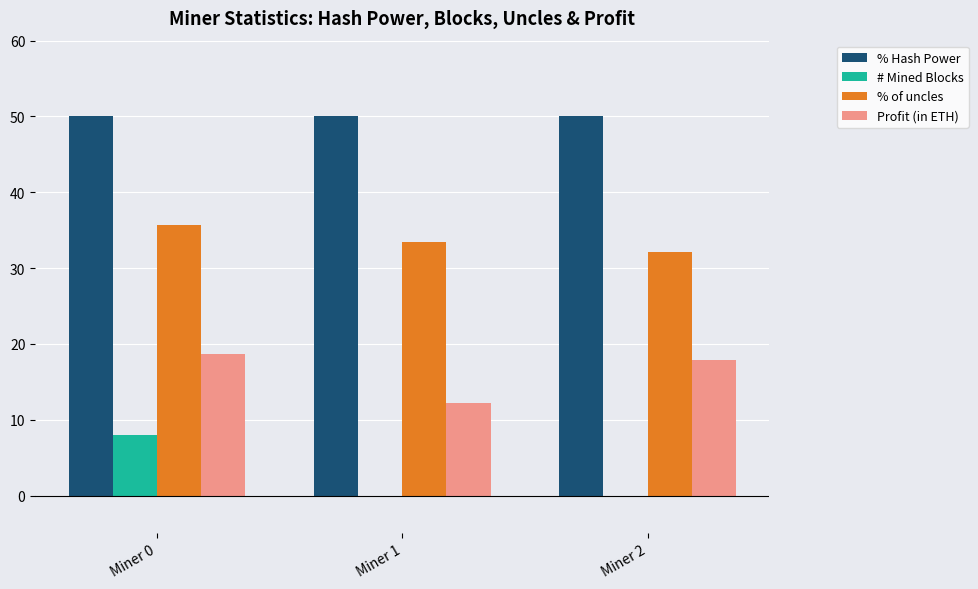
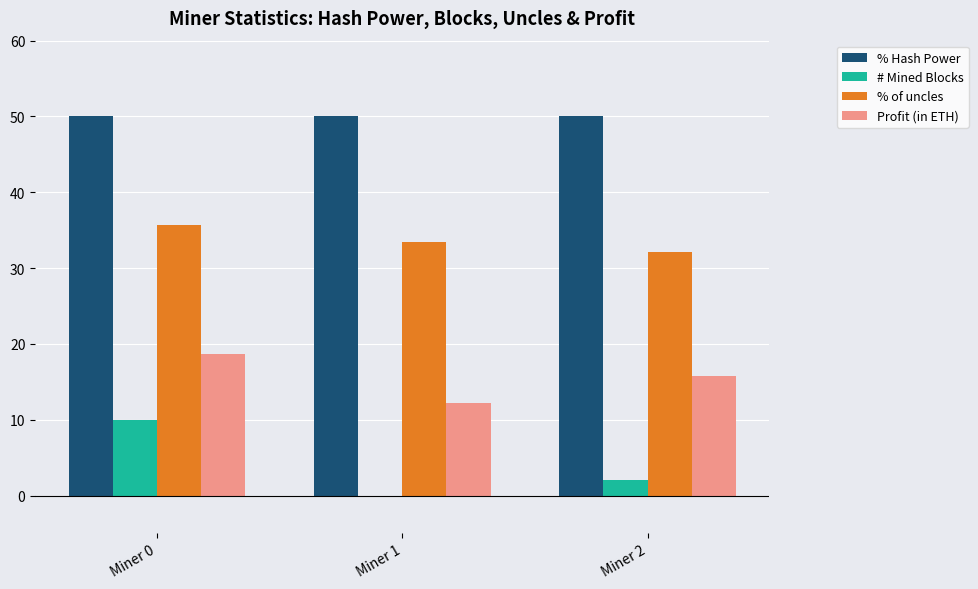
# Mined Blocks, Miner 0: 8 -> 10
# Mined Blocks, Miner 2: 0 -> 2
Profit (in ETH), Miner 2: 18 -> 16
